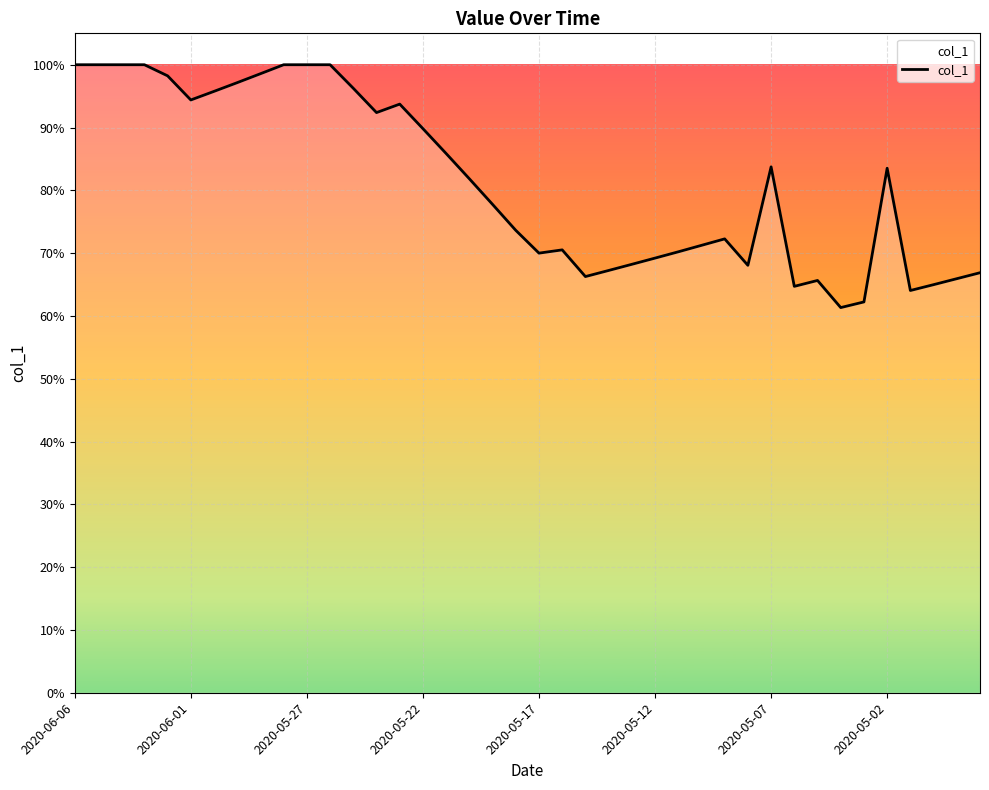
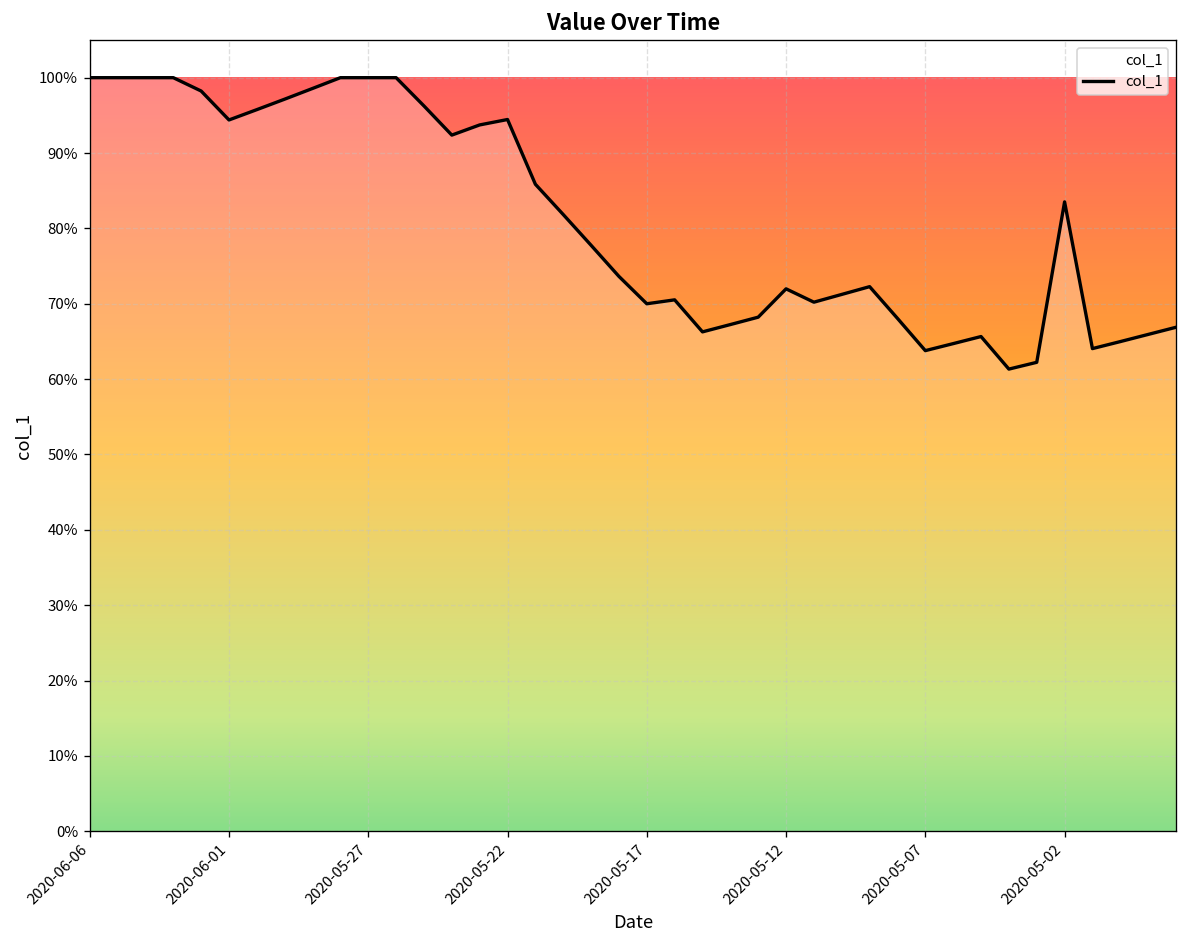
2020-05-22: 90% -> 94%
2020-05-12: 69% -> 72%
2020-05-07: 84% -> 64%
